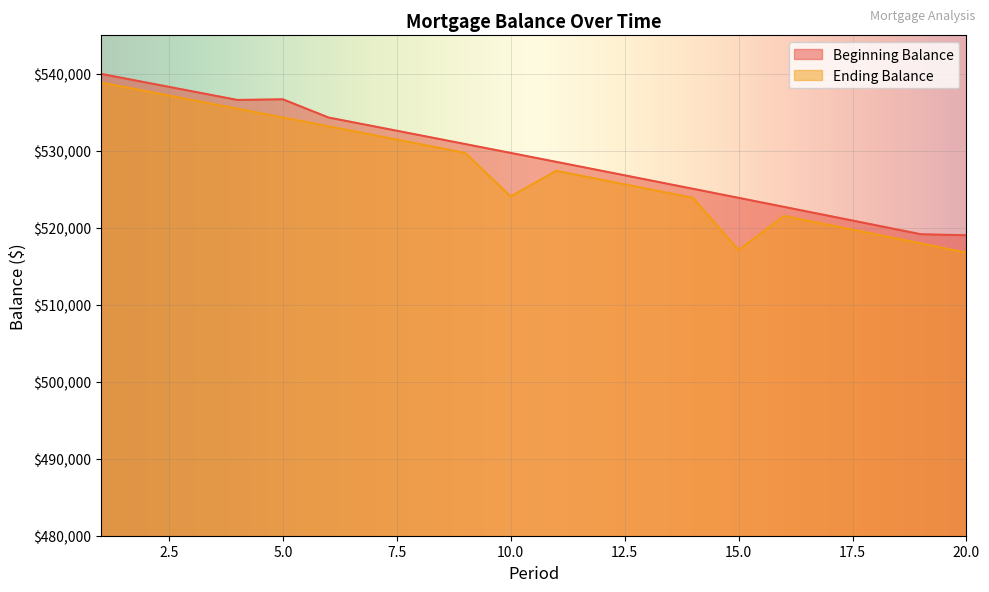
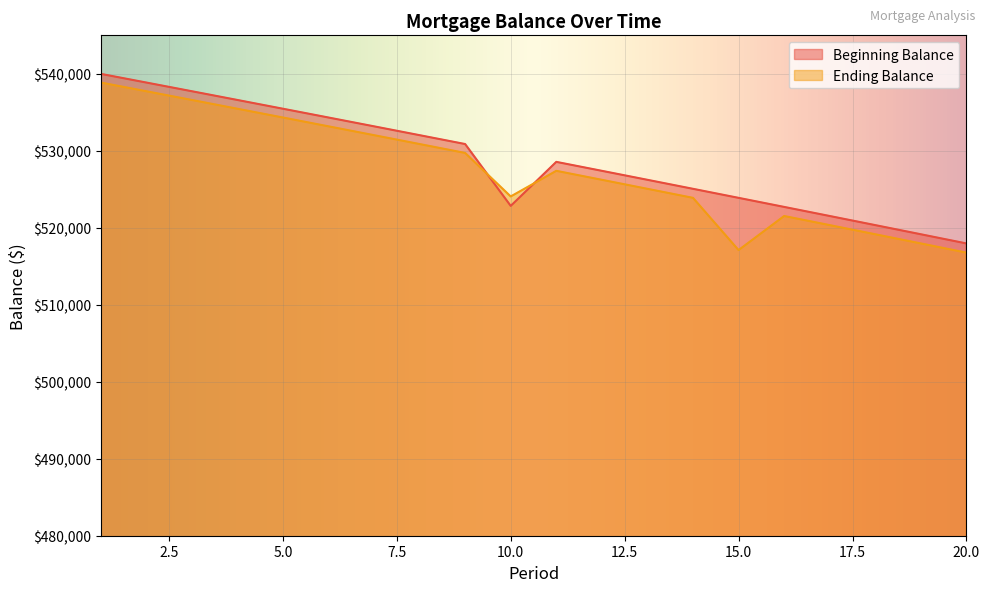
Beginning Balance, 5.0: $537,000 -> $535,000
Beginning Balance, 10.0: $530,000 -> $523,000
Beginning Balance, 20.0: $519,000 -> $518,000
